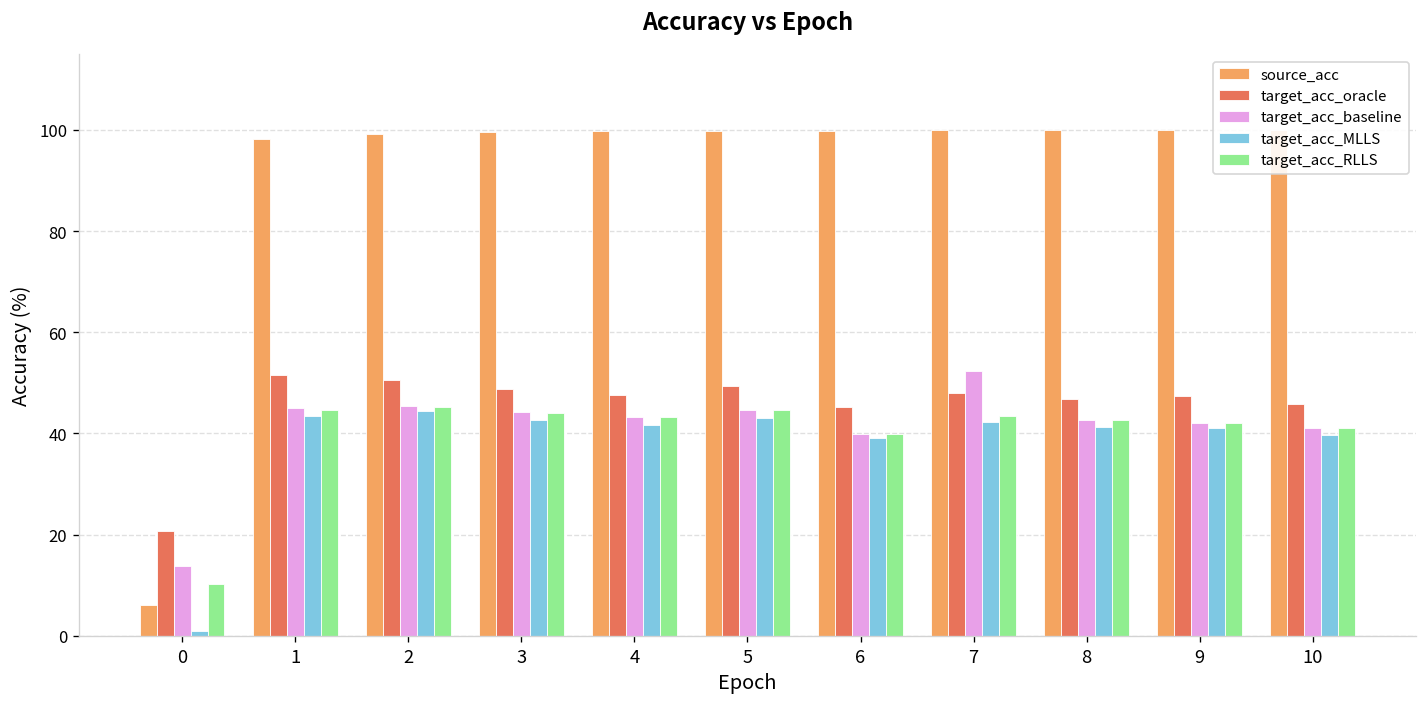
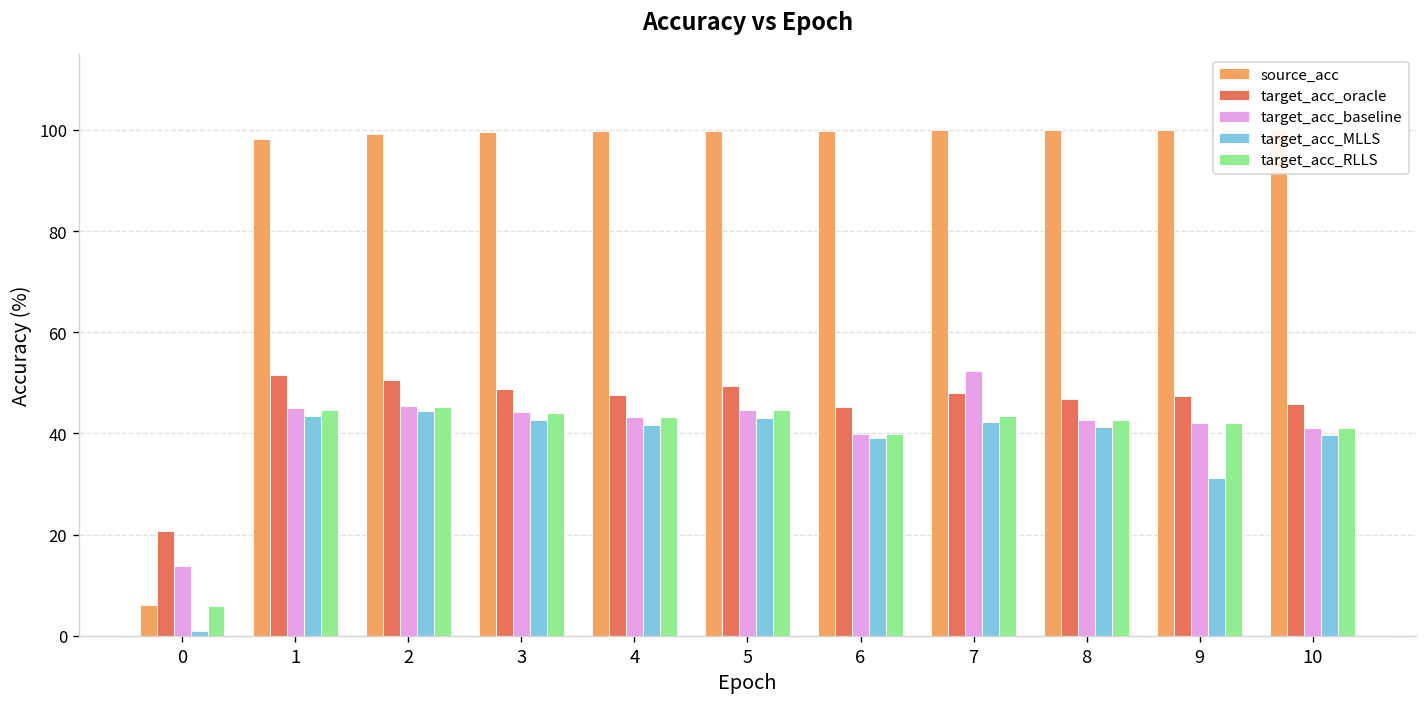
target_acc_RLLS, 0: 10 -> 6
target_acc_MLLS, 9: 41 -> 31
